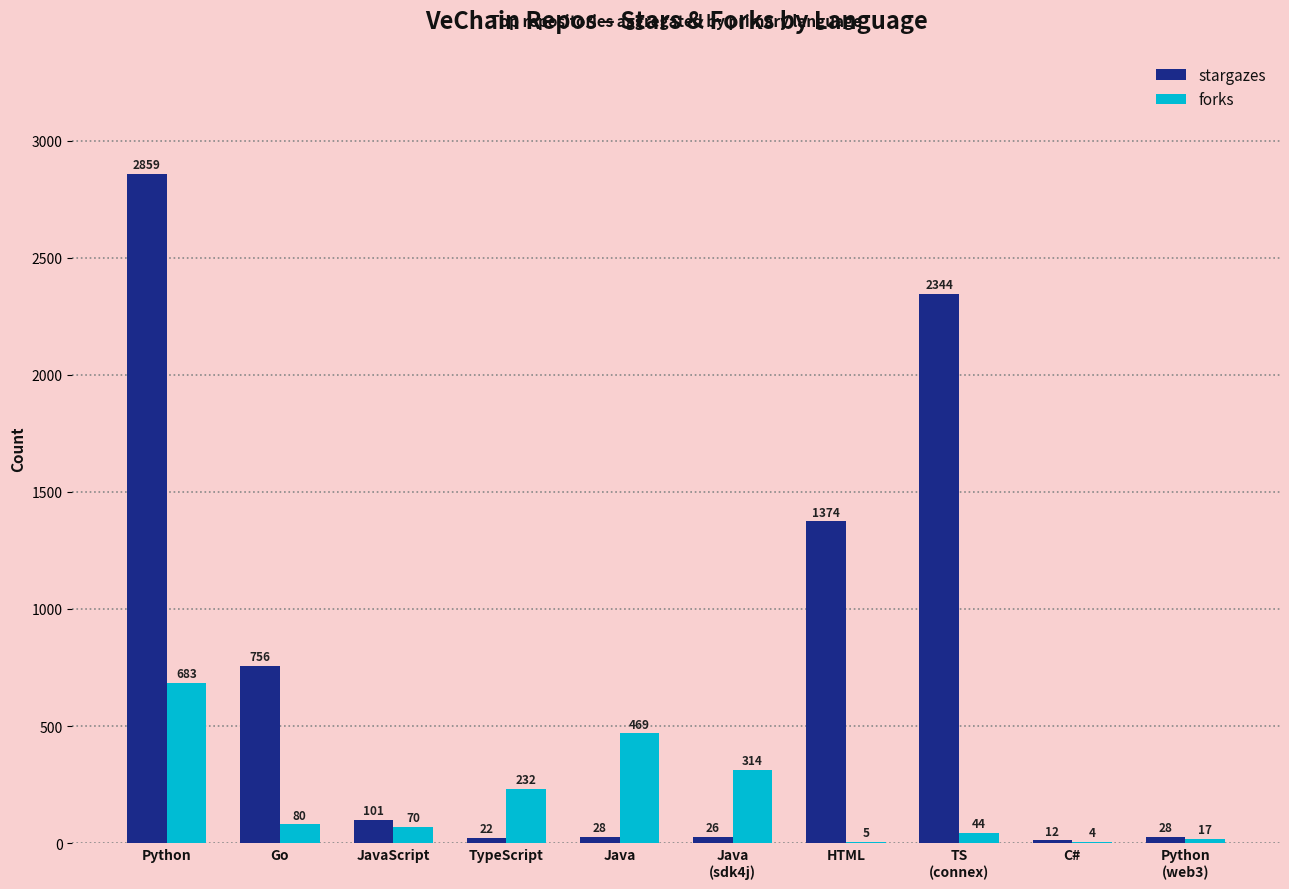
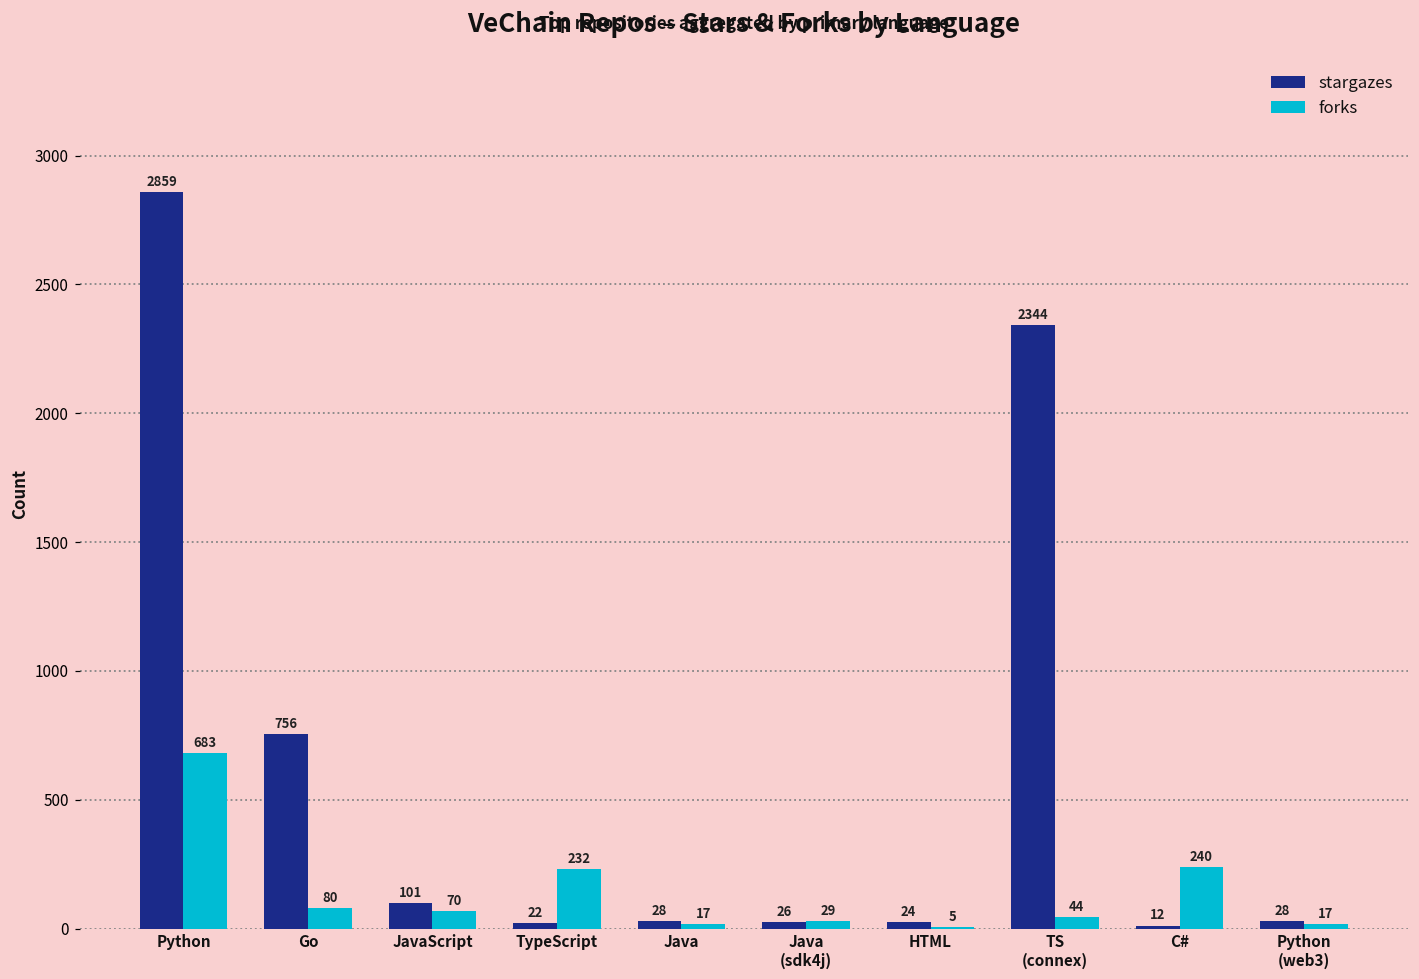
forks, Java: 469 -> 17
forks, Java (sdk4j): 314 -> 29
stargazes, HTML: 1374 -> 24
forks, C#: 4 -> 240
